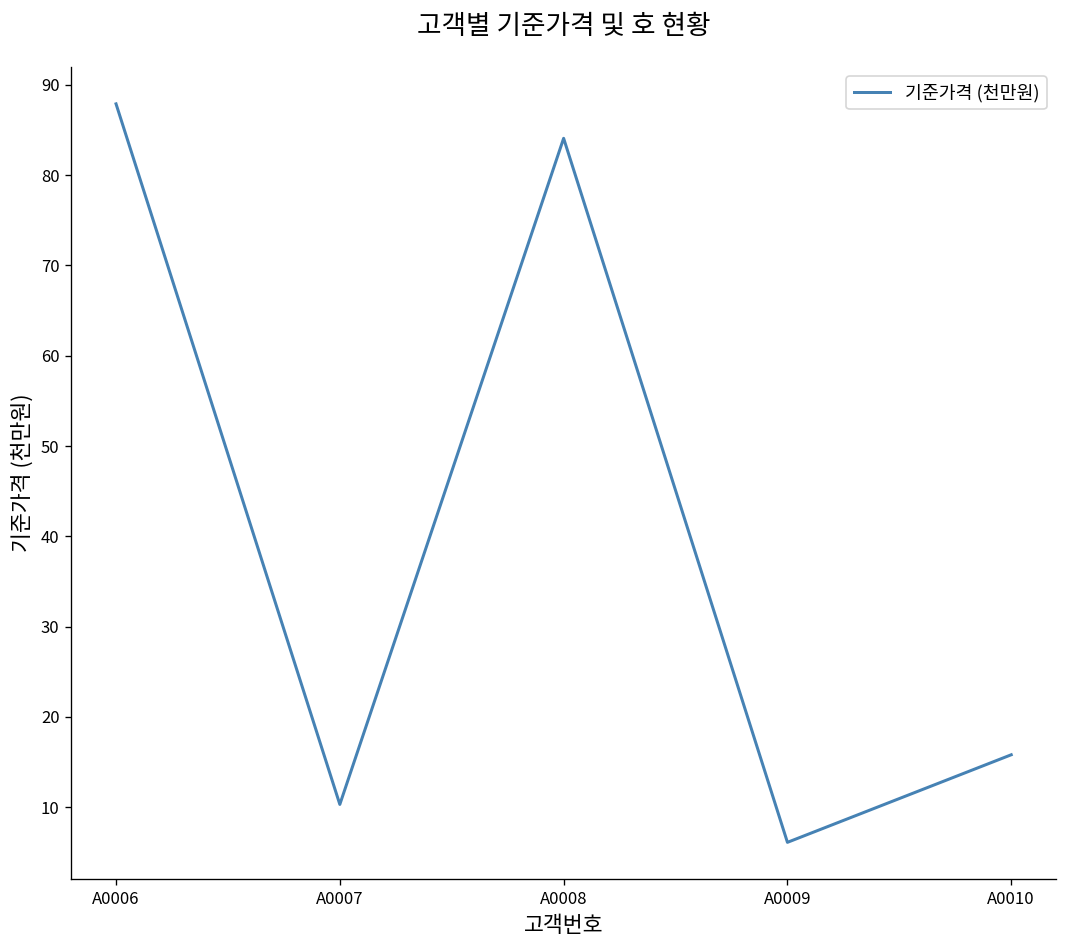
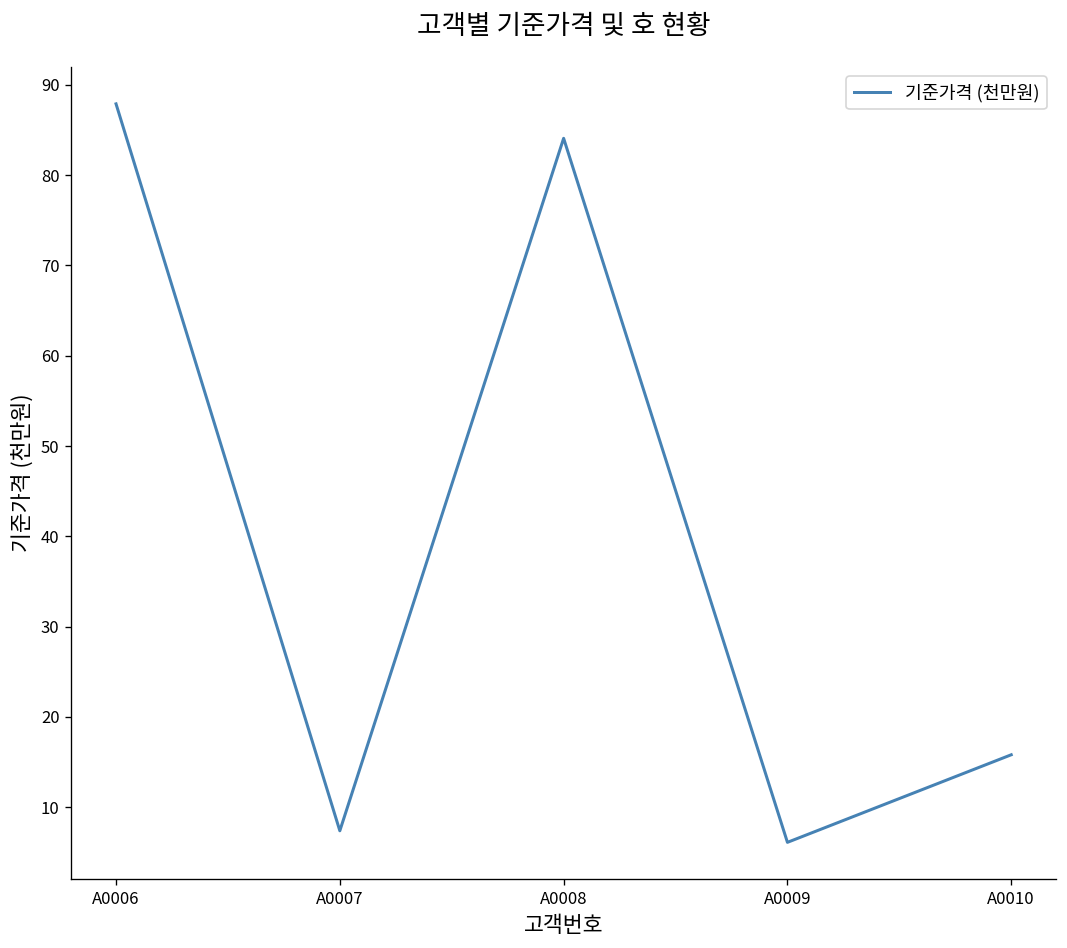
A0007: 10 -> 7
